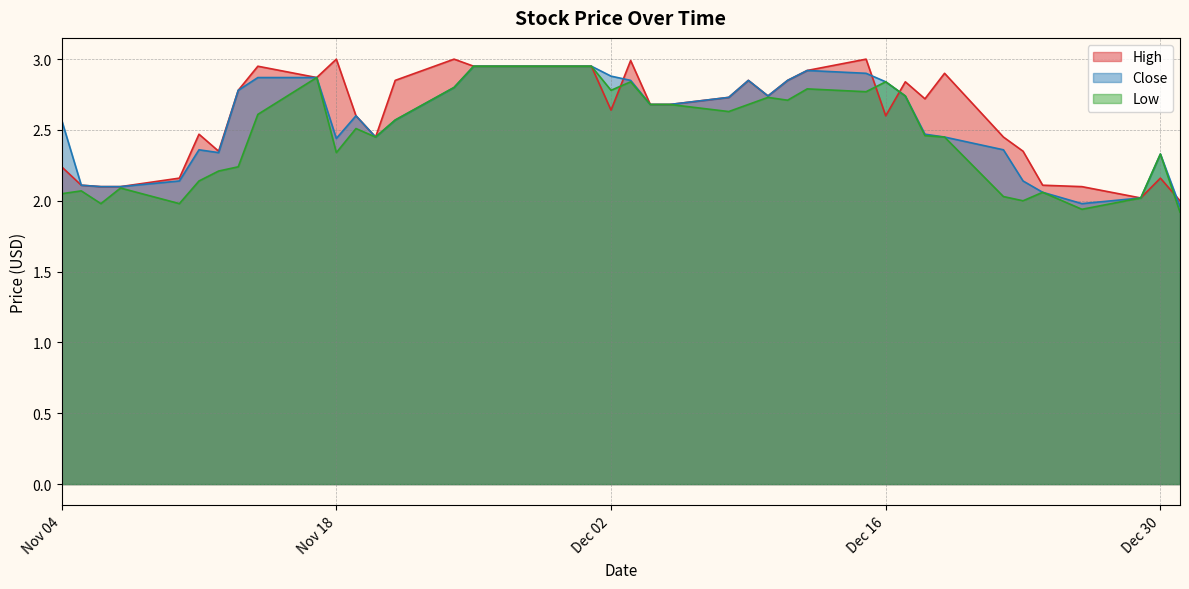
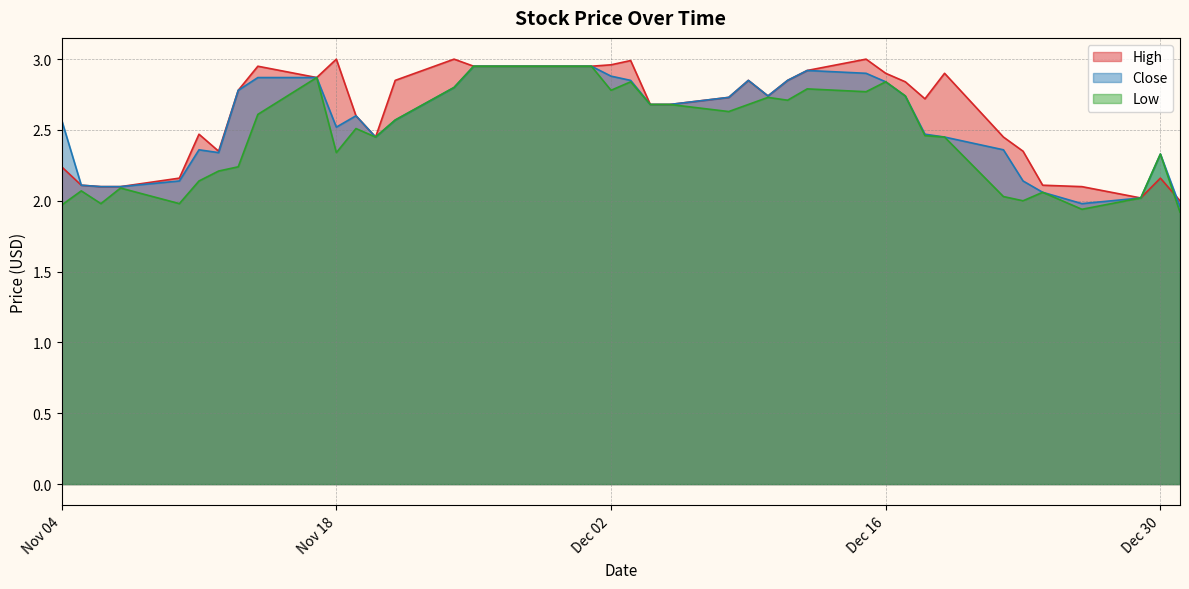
Low, Nov 04: 2.05 -> 1.97
Close, Nov 18: 2.44 -> 2.52
High, Dec 02: 2.64 -> 2.96
High, Dec 16: 2.6 -> 2.9
